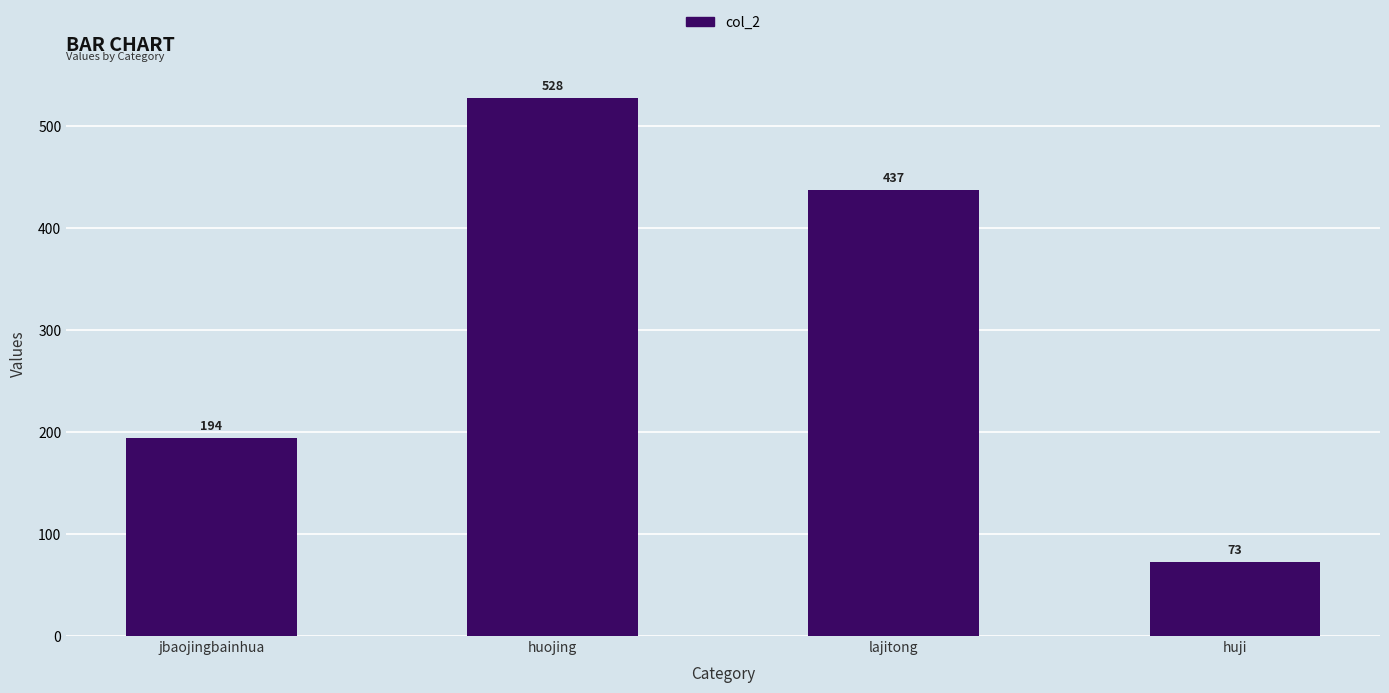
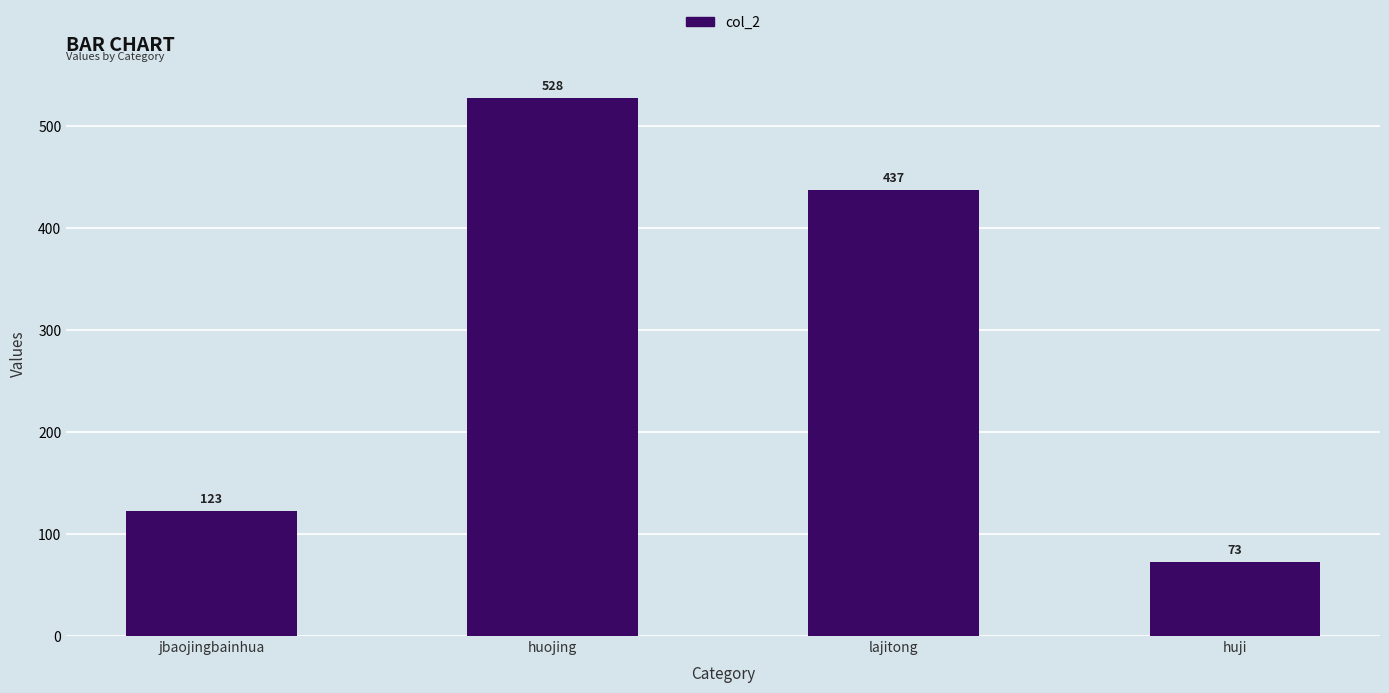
jbaojingbainhua: 194 -> 123
